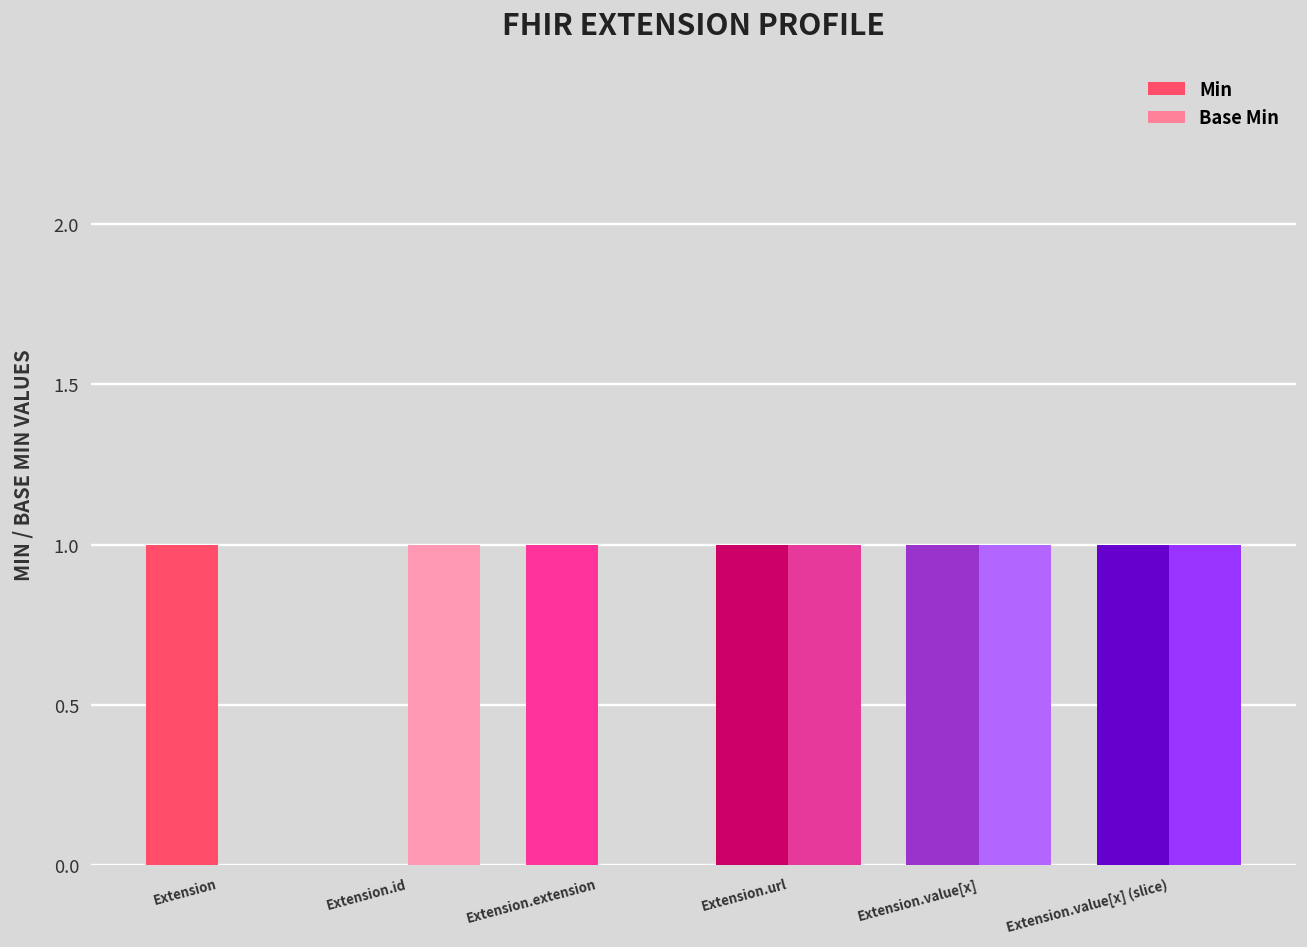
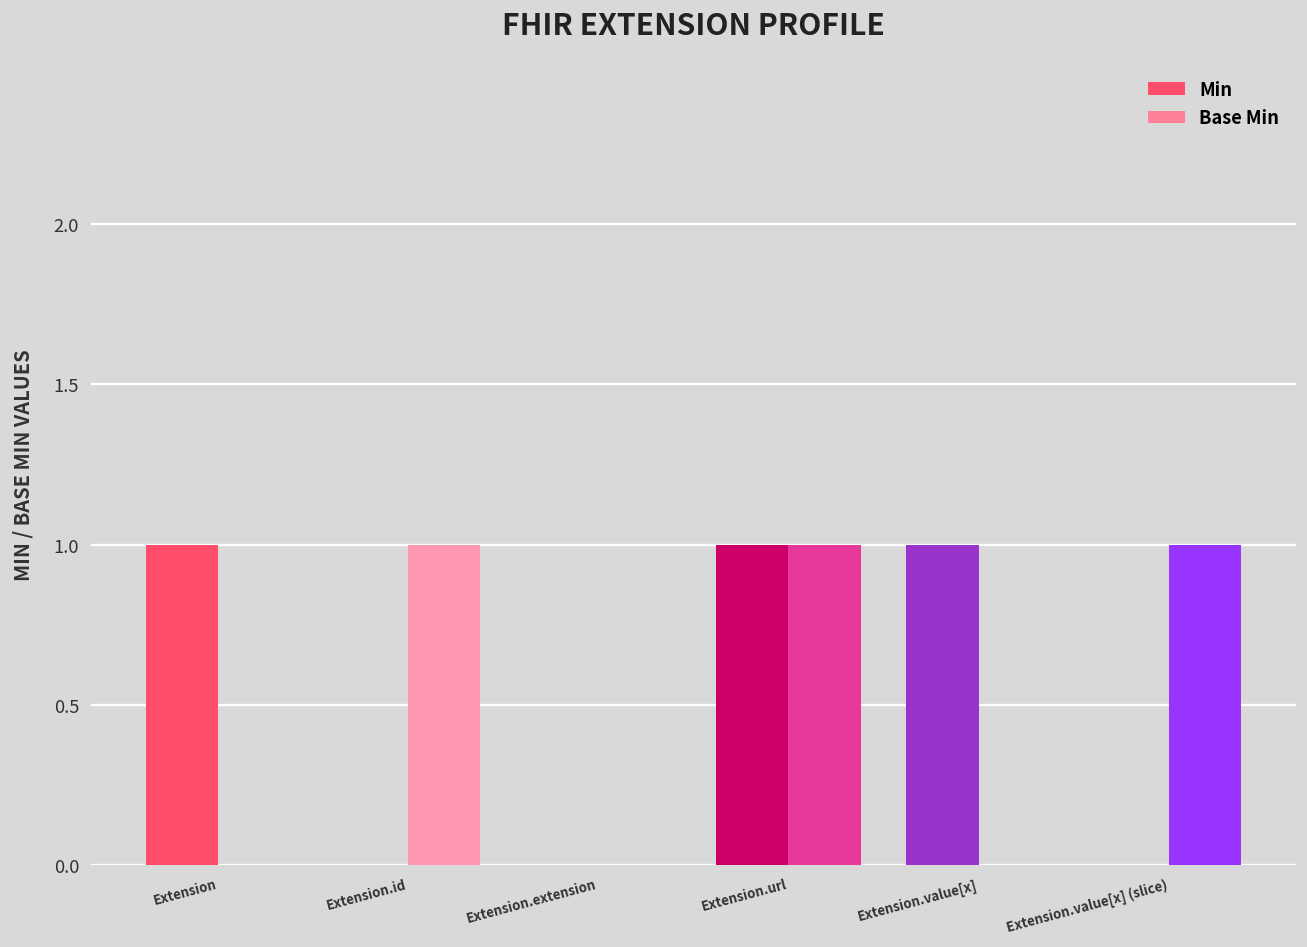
Min, Extension.extension: 1 -> 0
Base Min, Extension.value[x]: 1 -> 0
Min, Extension.value[x] (slice): 1 -> 0
